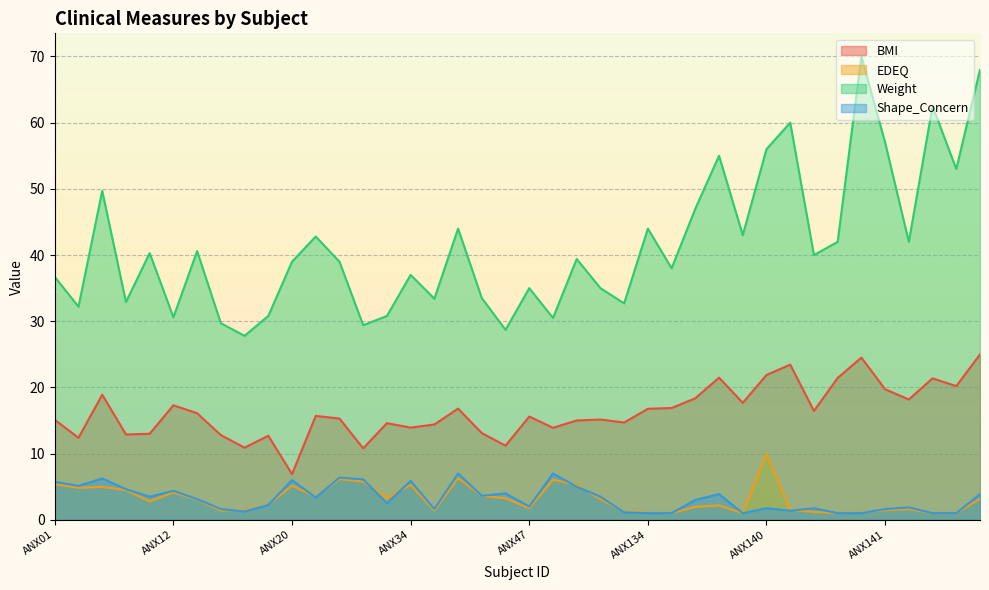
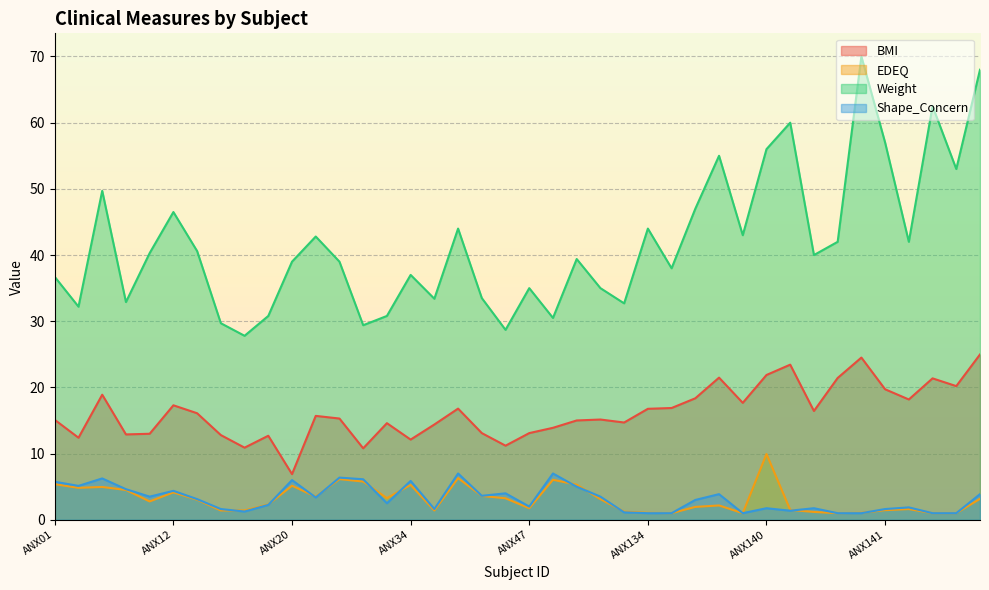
Weight, ANX12: 31 -> 47
BMI, ANX34: 14 -> 12
BMI, ANX47: 16 -> 13
